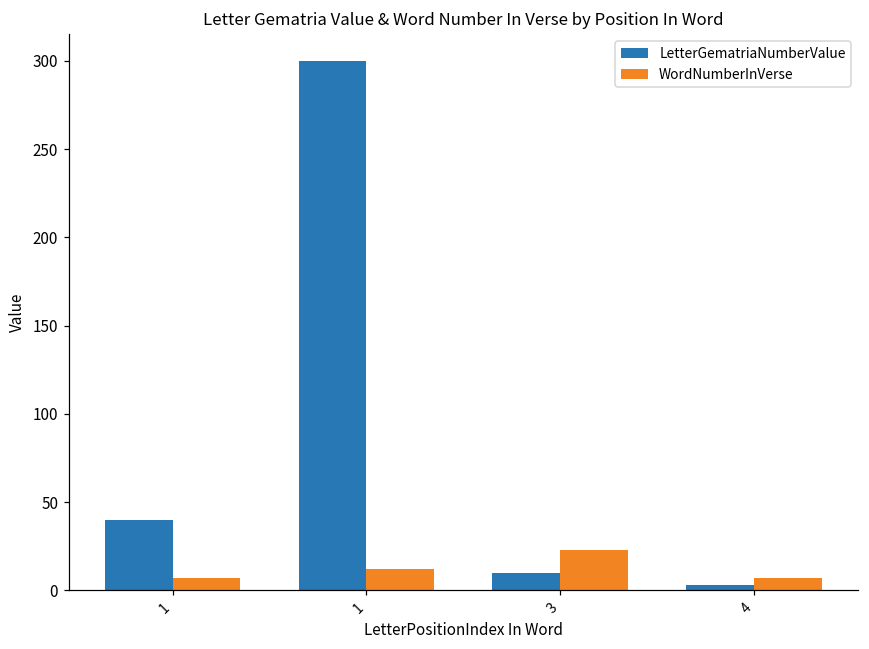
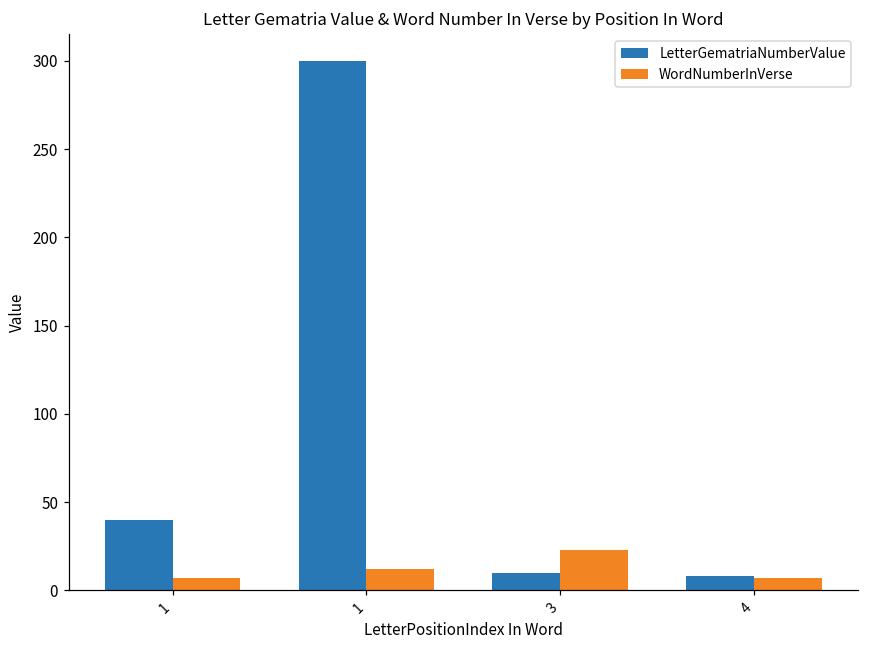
LetterGematriaNumberValue, 4: 3 -> 8
